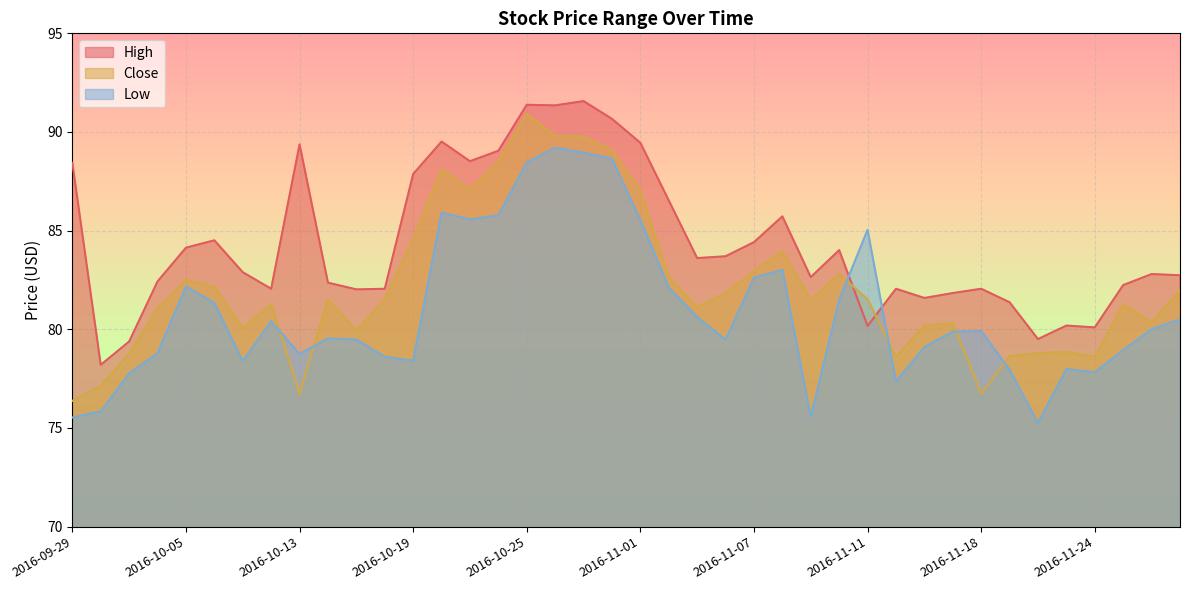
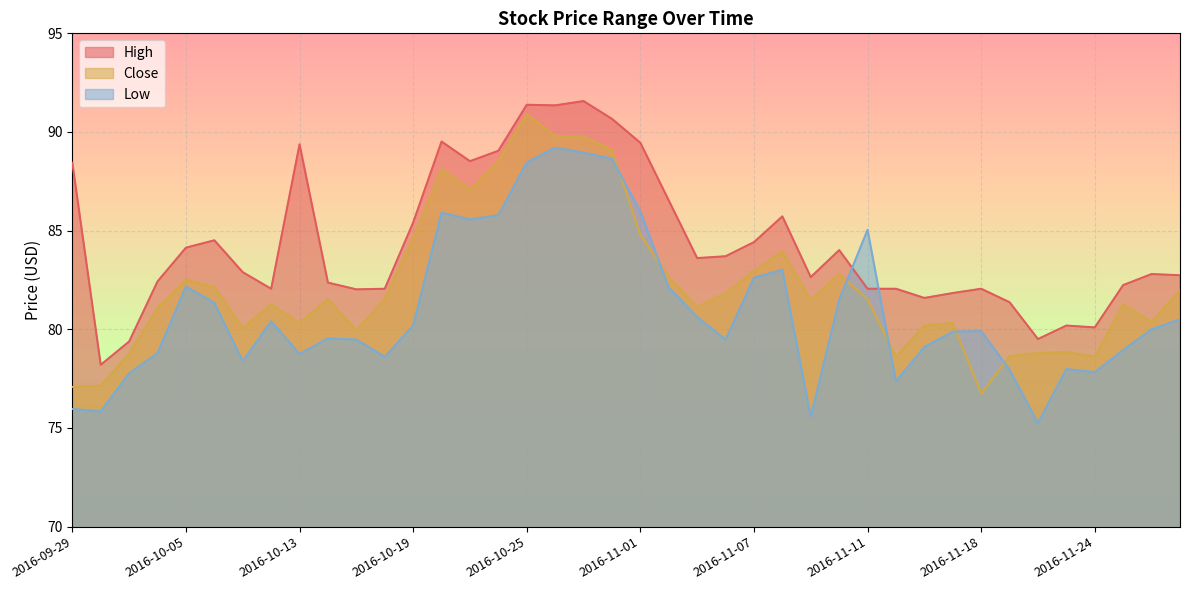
Close, 2016-09-29: 76.4 -> 77.1
Low, 2016-09-29: 75.5 -> 76.0
Close, 2016-10-13: 76.8 -> 80.3
High, 2016-10-19: 87.9 -> 85.4
Low, 2016-10-19: 78.4 -> 80.2
Close, 2016-11-01: 87.0 -> 84.8
Low, 2016-11-01: 85.5 -> 86.0
High, 2016-11-11: 80.2 -> 82.1
